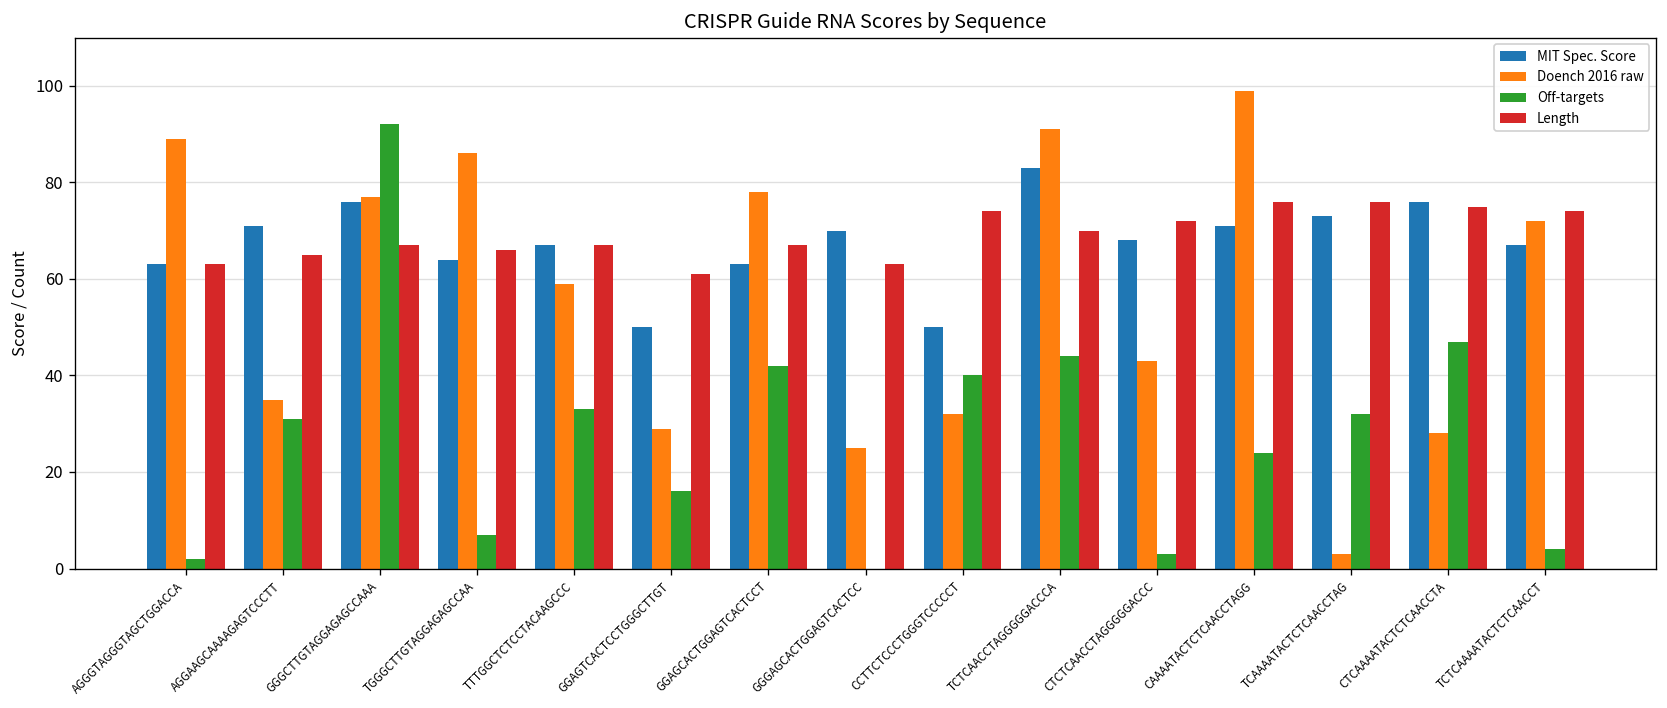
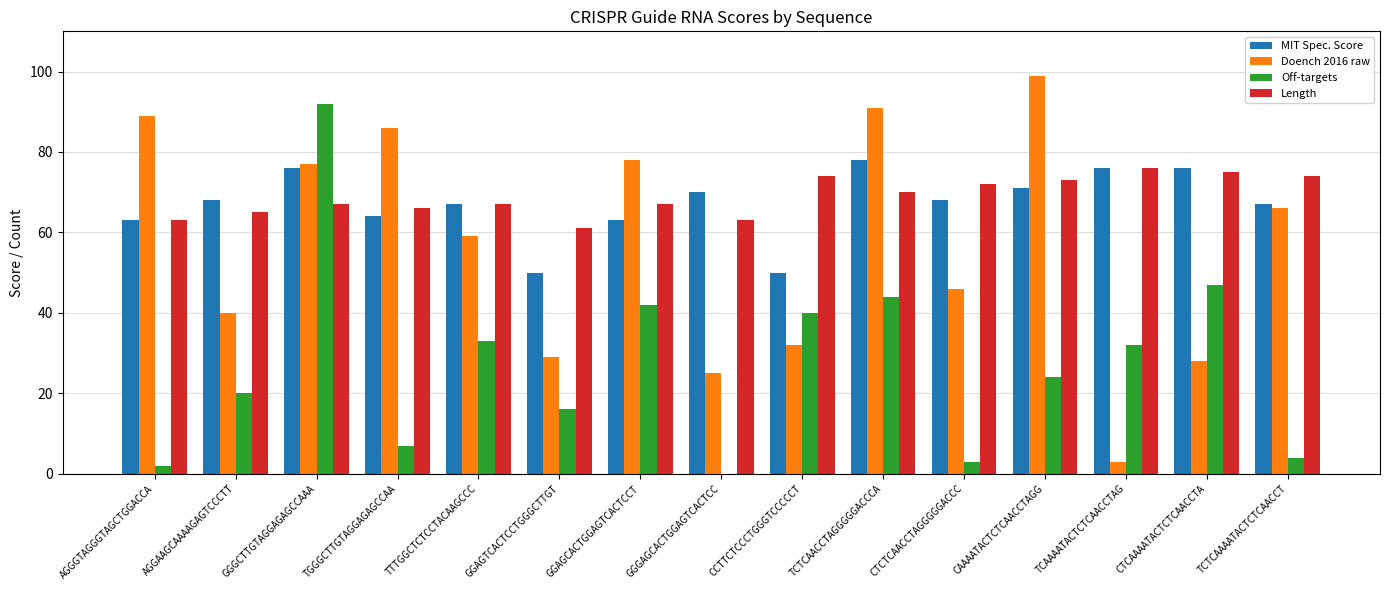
MIT Spec. Score, AGGAAGCAAAAGAGTCCCTT: 71 -> 68
Doench 2016 raw, AGGAAGCAAAAGAGTCCCTT: 35 -> 40
Off-targets, AGGAAGCAAAAGAGTCCCTT: 31 -> 20
MIT Spec. Score, TCTCAACCTAGGGGGACCCA: 83 -> 78
Doench 2016 raw, CTCTCAACCTAGGGGGACCC: 43 -> 46
Length, CAAAATACTCTCAACCTAGG: 76 -> 73
MIT Spec. Score, TCAAAATACTCTCAACCTAG: 73 -> 76
Doench 2016 raw, TCTCAAAATACTCTCAACCT: 72 -> 66
